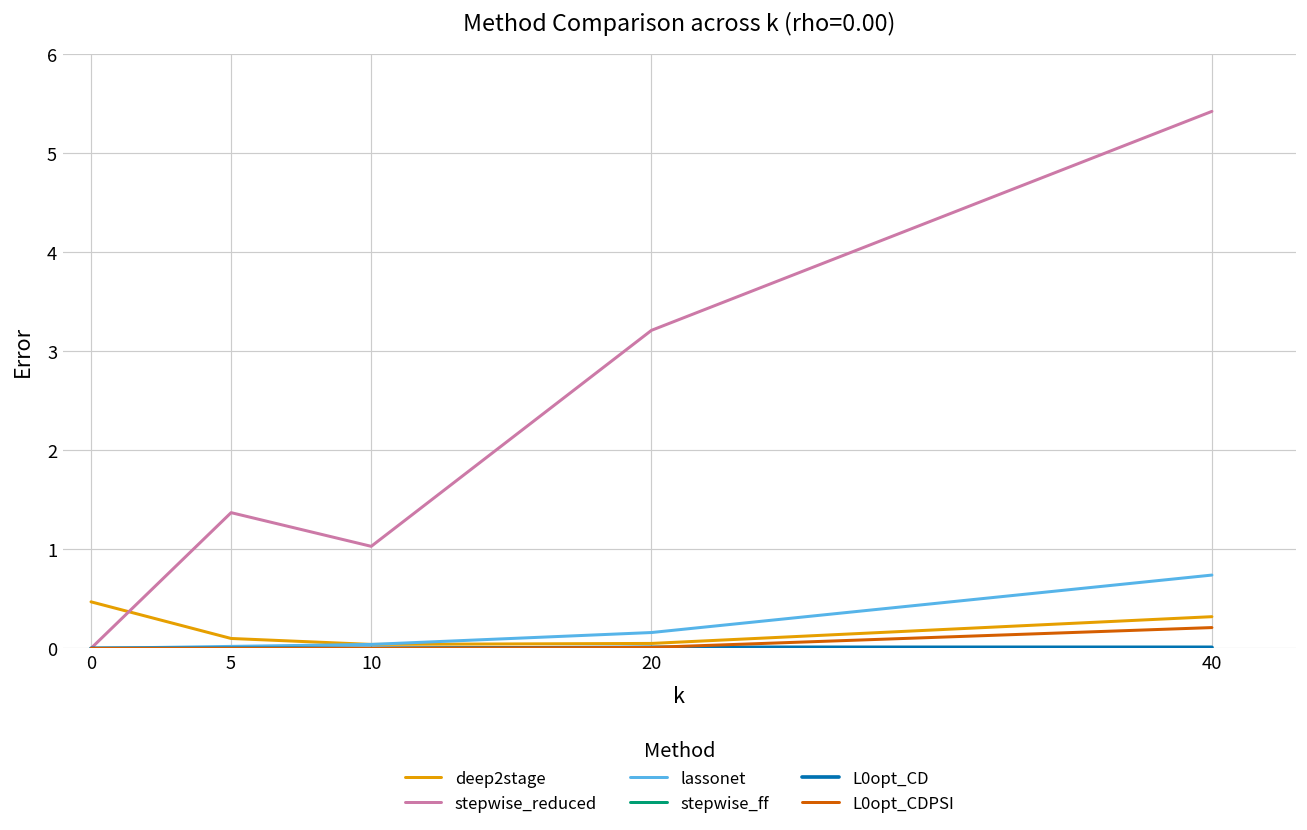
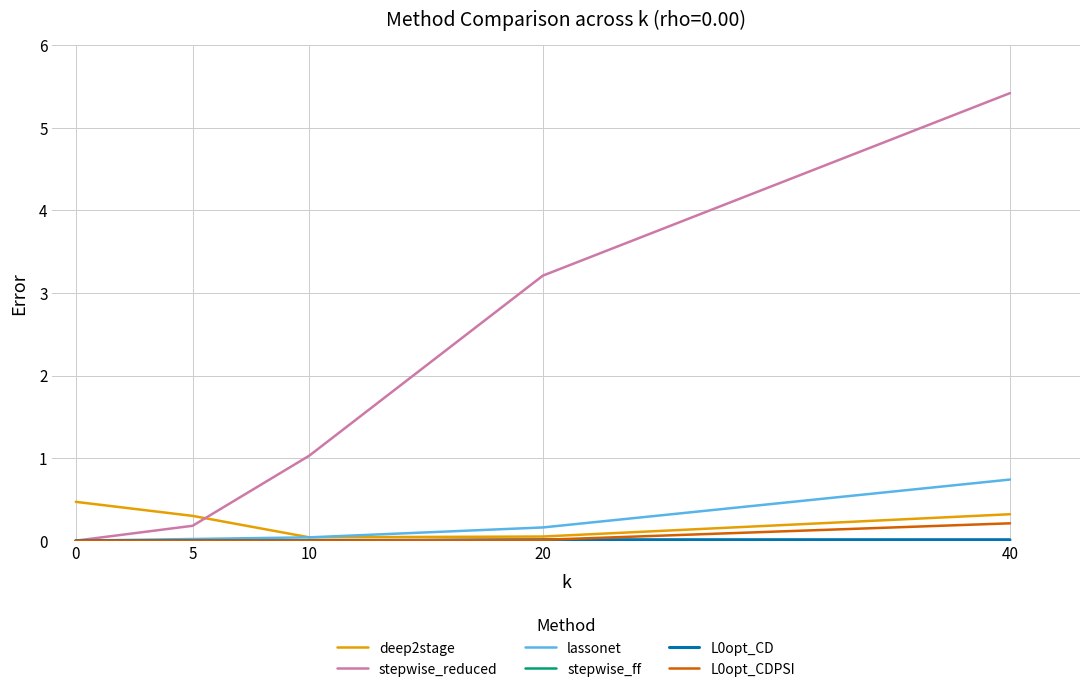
deep2stage, 5: 0.1 -> 0.3
stepwise_reduced, 5: 1.4 -> 0.2
